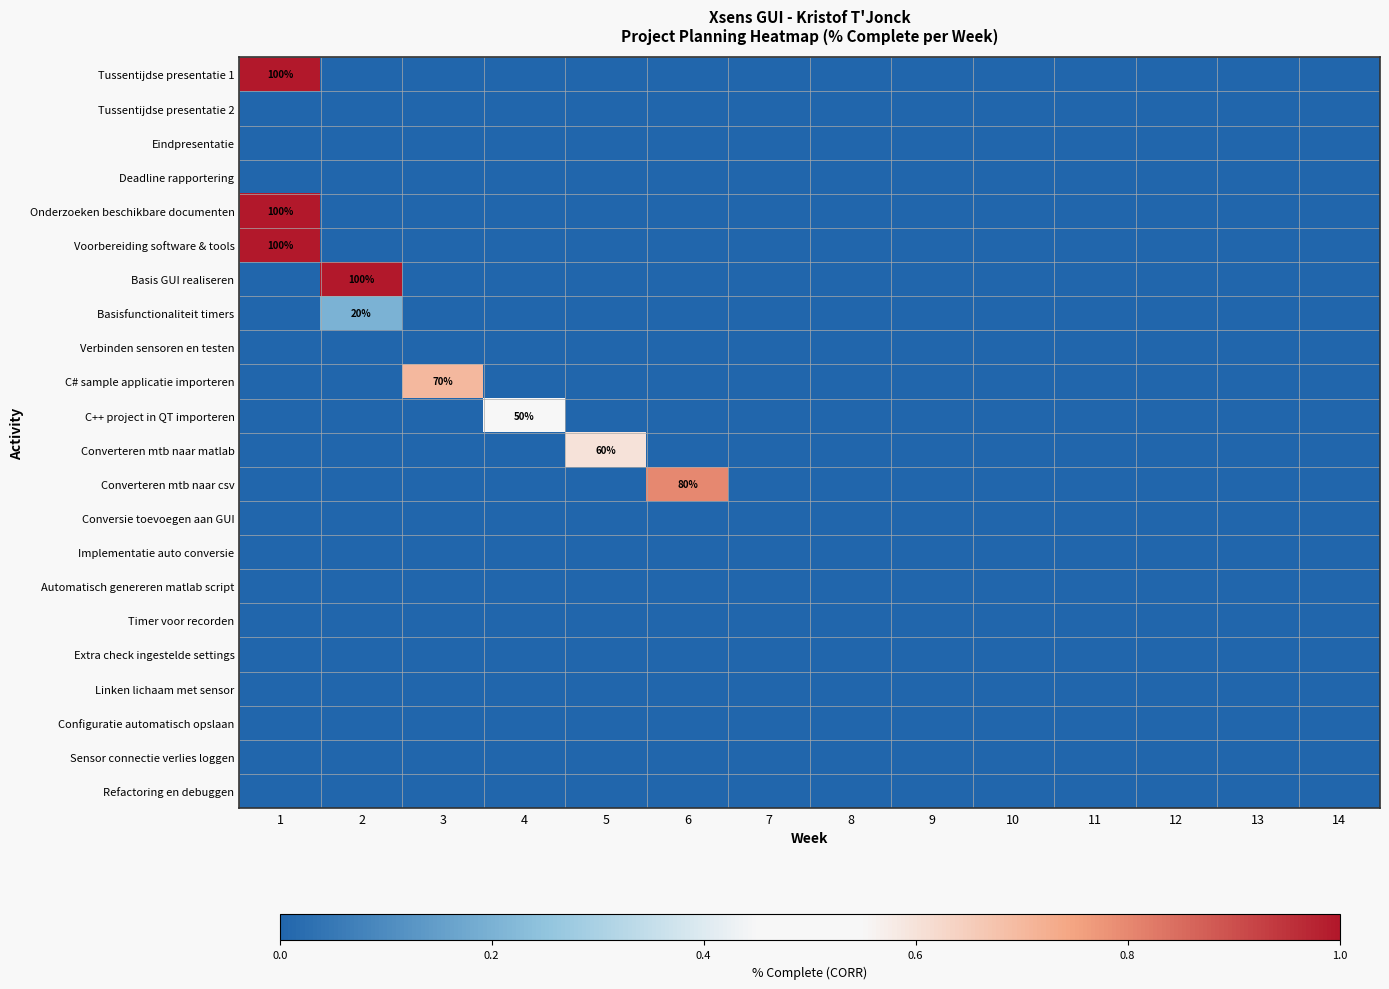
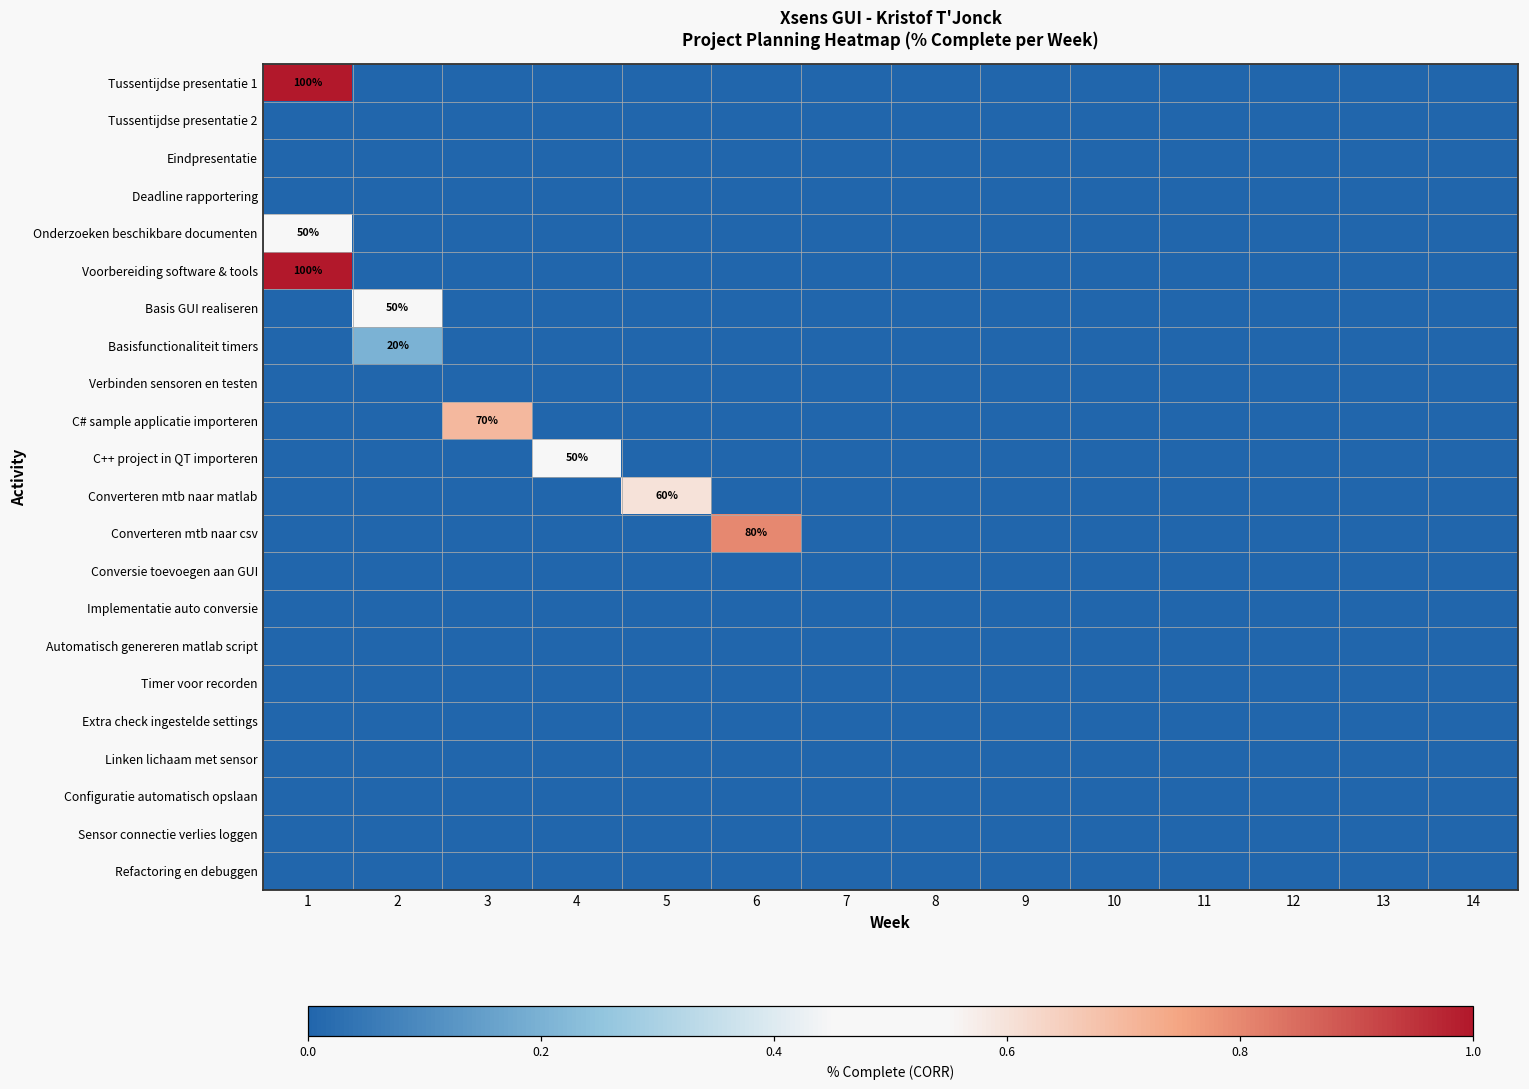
Onderzoeken beschikbare documenten, 1: 100% -> 50%
Basis GUI realiseren, 2: 100% -> 50%
